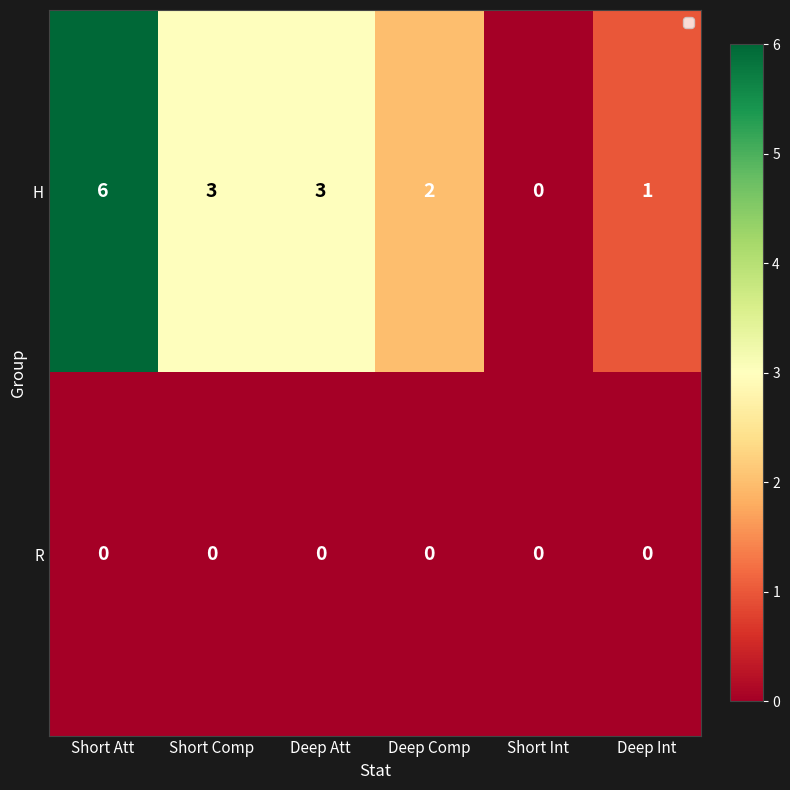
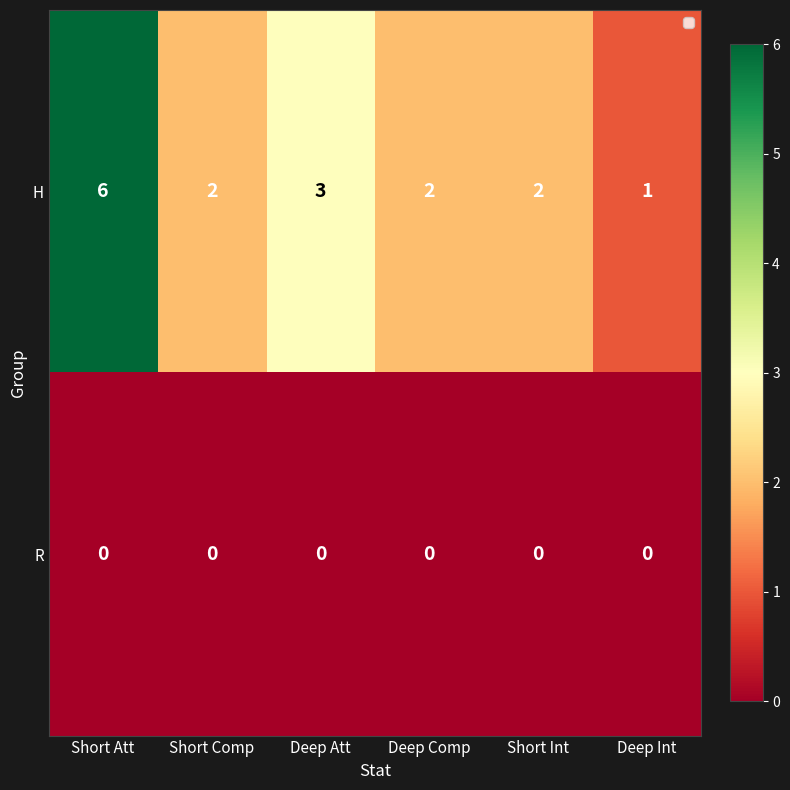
H, Short Comp: 3 -> 2
H, Short Int: 0 -> 2
